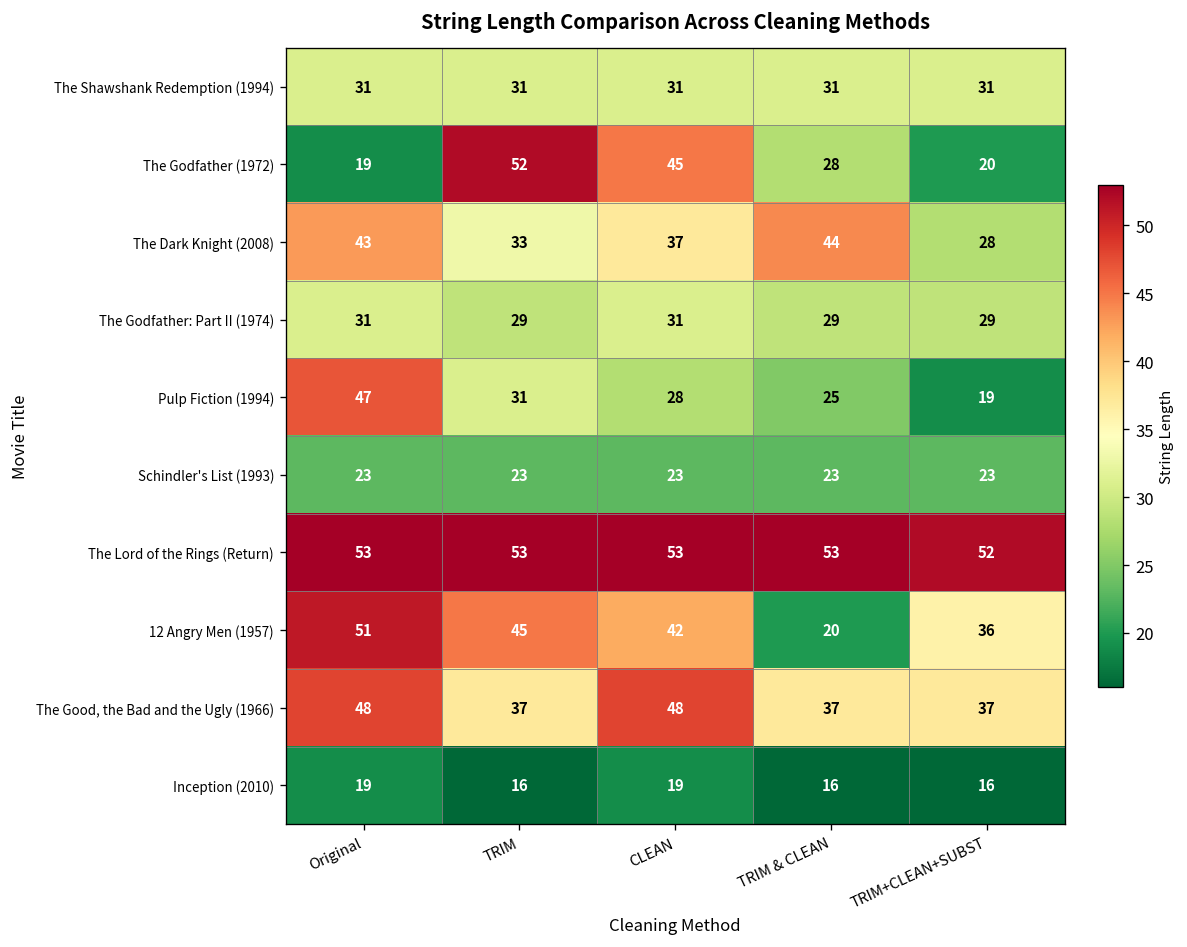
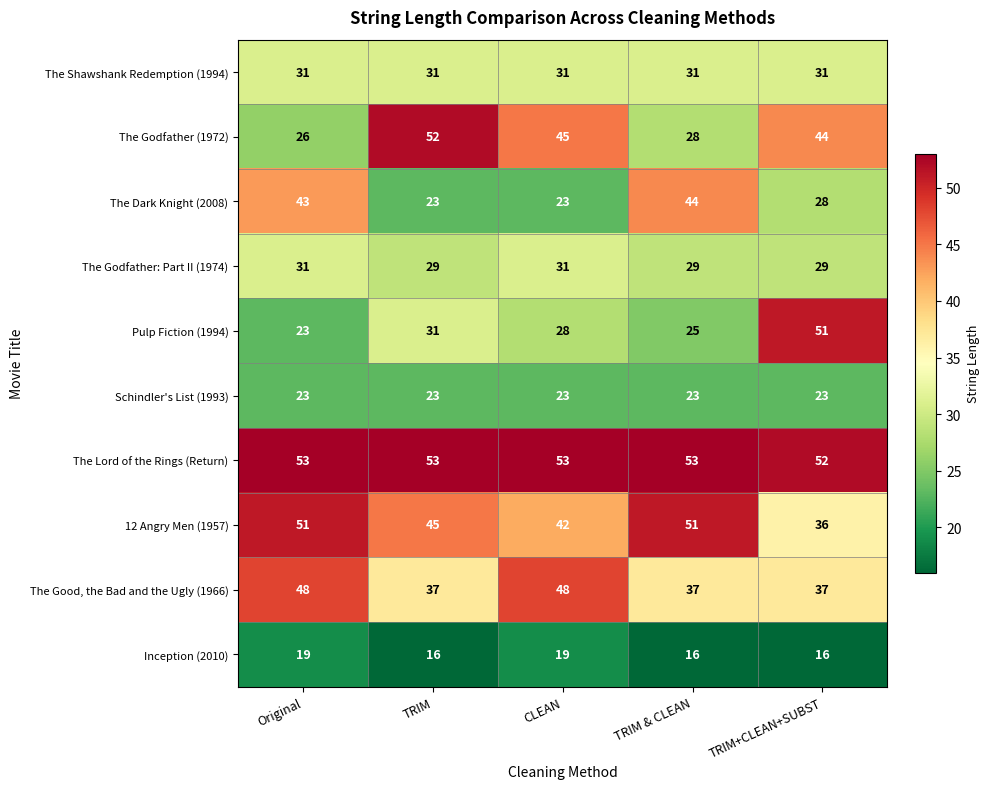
The Godfather (1972), Original: 19 -> 26
The Godfather (1972), TRIM+CLEAN+SUBST: 20 -> 44
The Dark Knight (2008), TRIM: 33 -> 23
The Dark Knight (2008), CLEAN: 37 -> 23
Pulp Fiction (1994), Original: 47 -> 23
Pulp Fiction (1994), TRIM+CLEAN+SUBST: 19 -> 51
12 Angry Men (1957), TRIM & CLEAN: 20 -> 51
